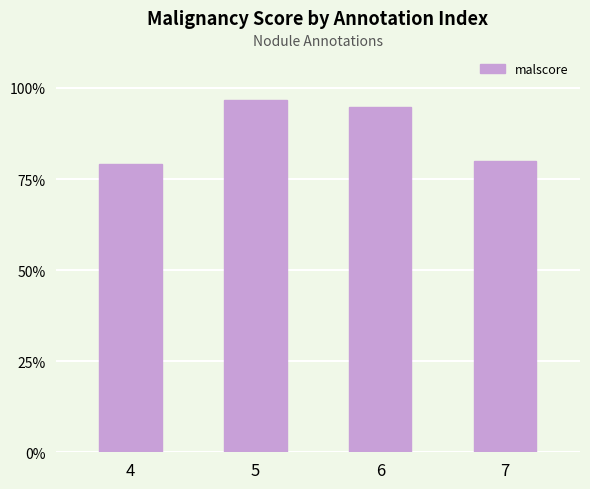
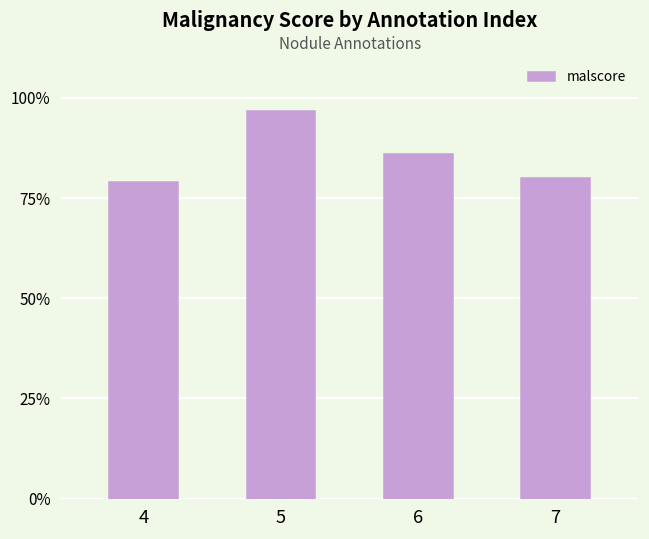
6: 95% -> 86%
